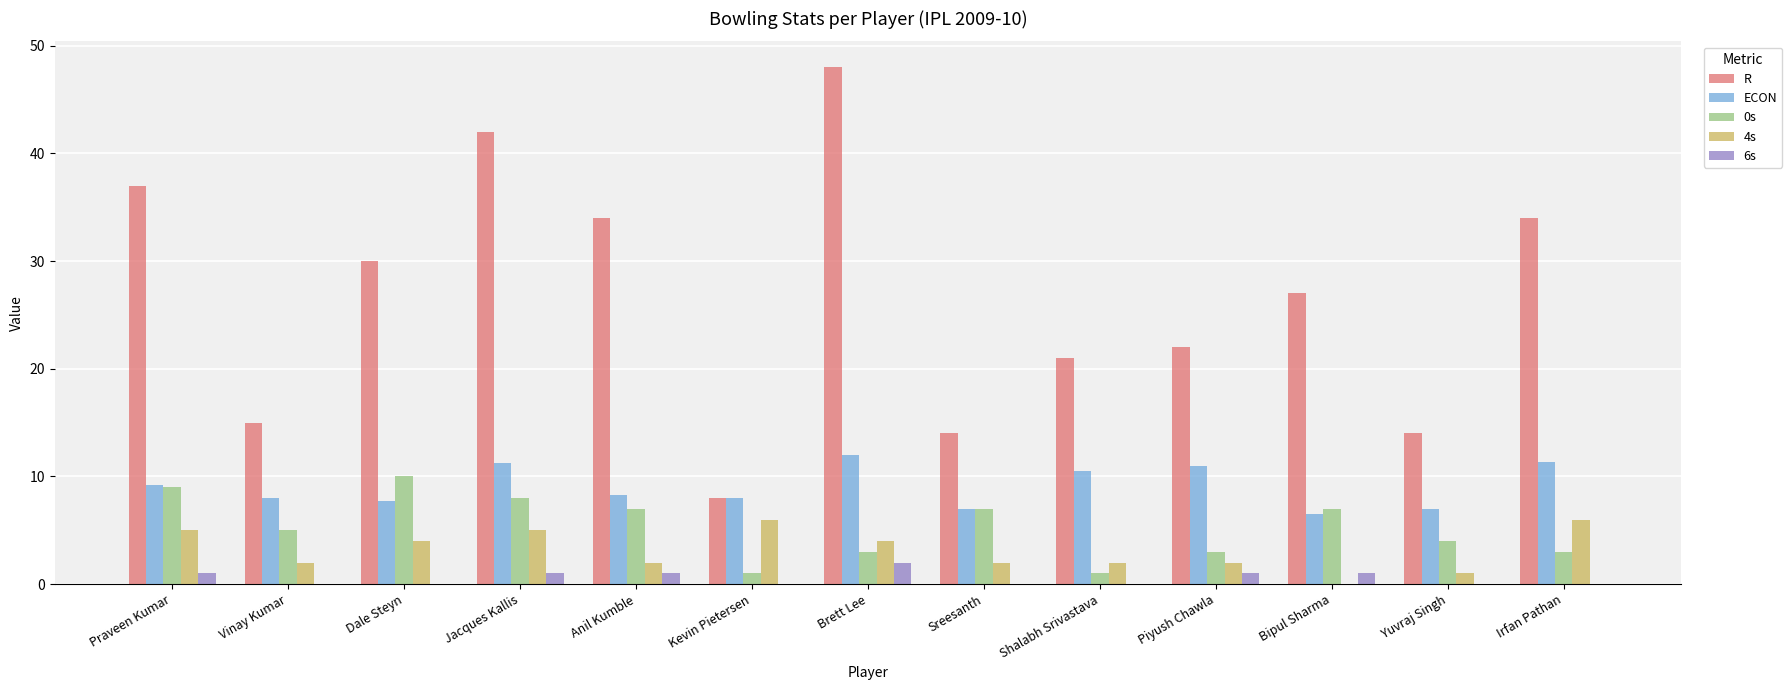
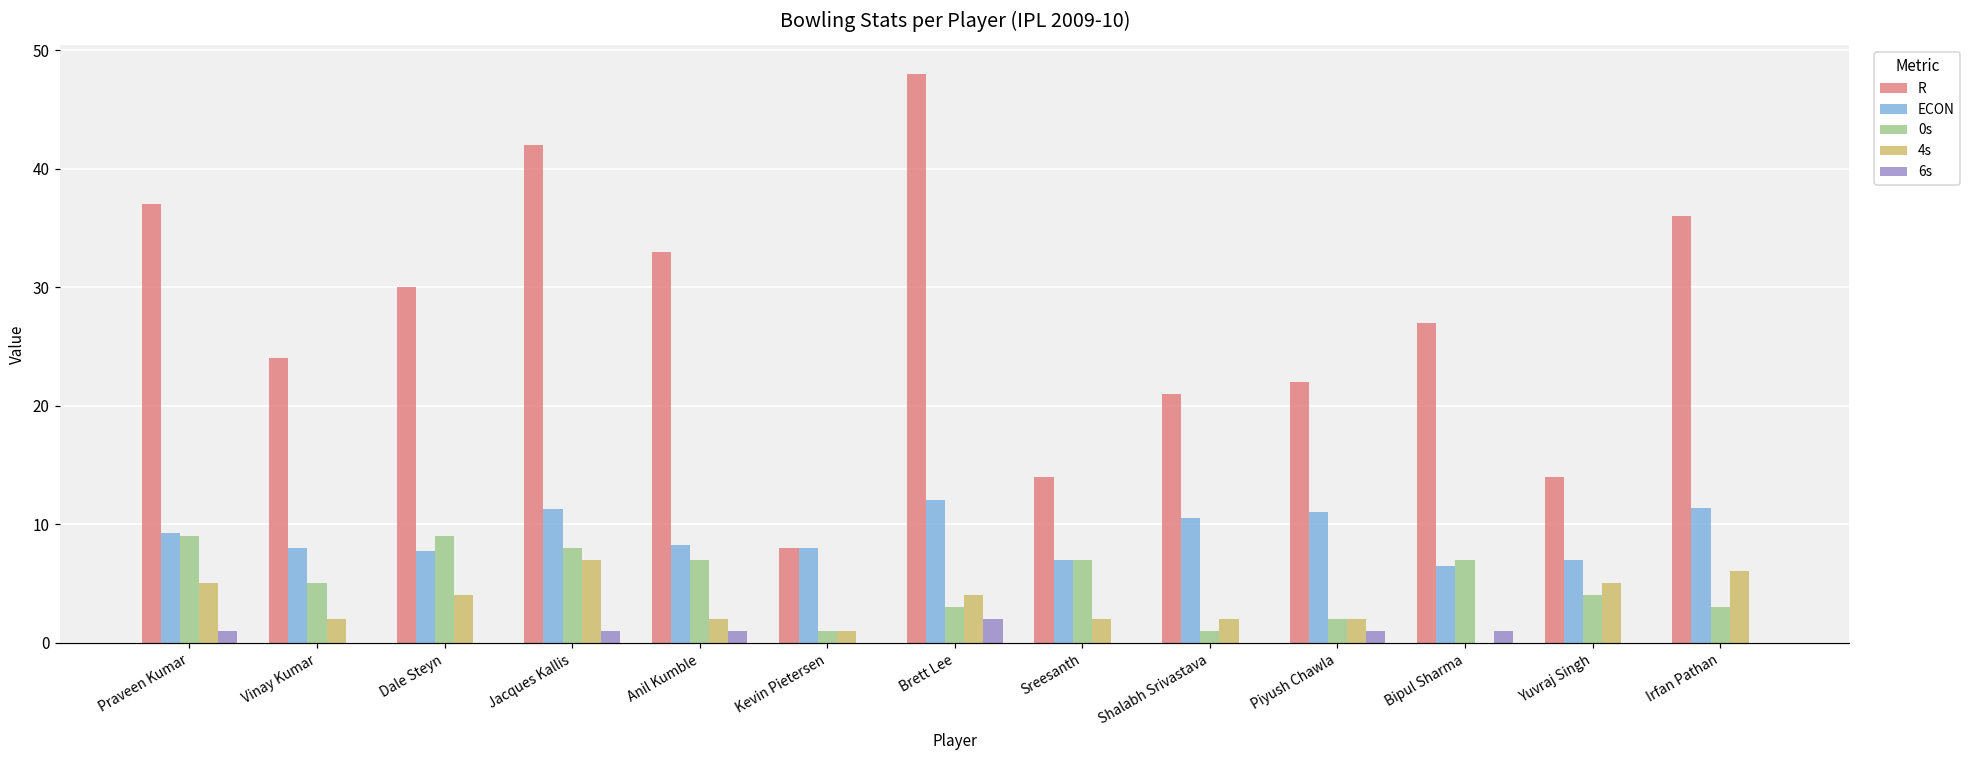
R, Vinay Kumar: 15 -> 24
0s, Dale Steyn: 10 -> 9
4s, Jacques Kallis: 5 -> 7
R, Anil Kumble: 34 -> 33
4s, Kevin Pietersen: 6 -> 1
0s, Piyush Chawla: 3 -> 2
4s, Yuvraj Singh: 1 -> 5
R, Irfan Pathan: 34 -> 36
